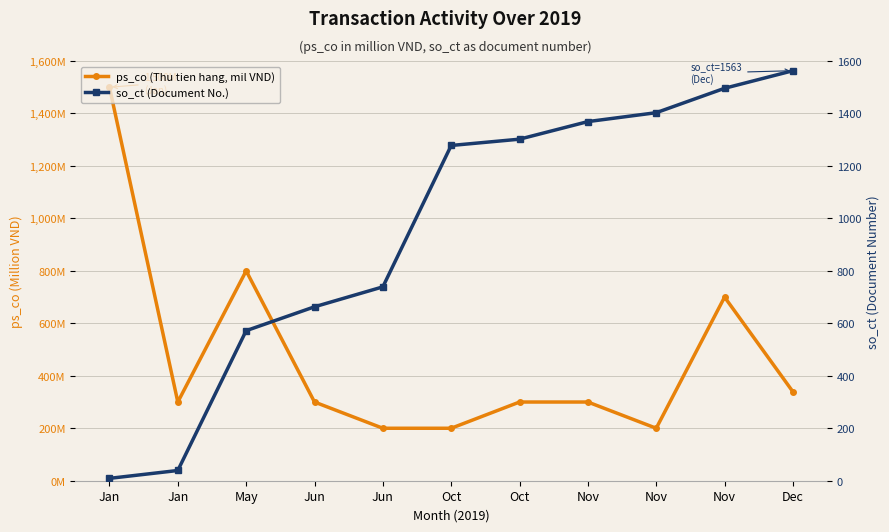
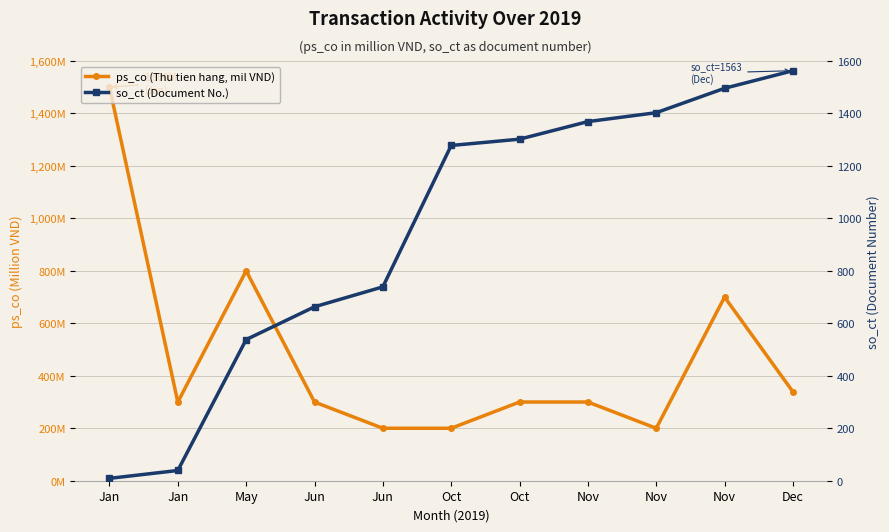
so_ct (Document No.), May: 570 -> 540
